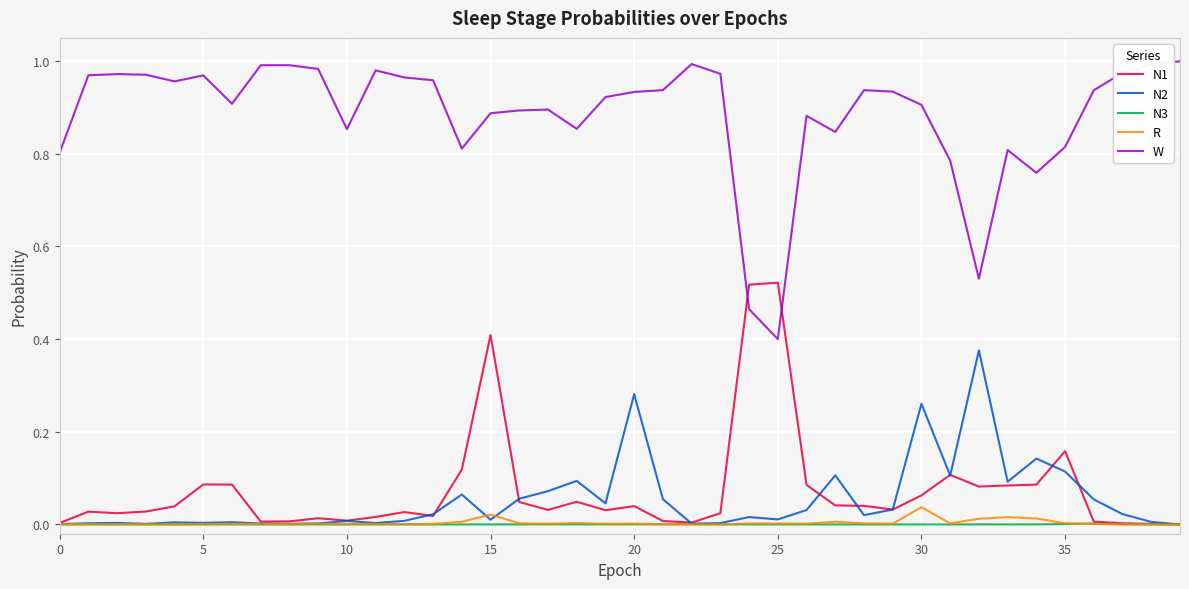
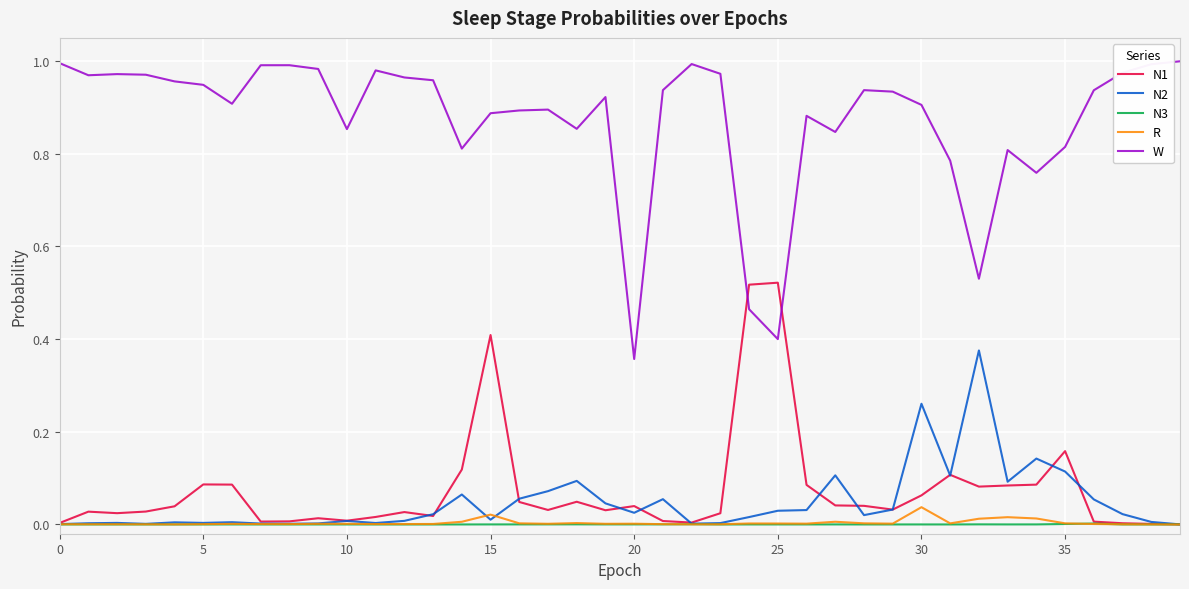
W, 0: 0.80 -> 1.00
W, 5: 0.97 -> 0.95
N2, 20: 0.28 -> 0.03
W, 20: 0.93 -> 0.36
N2, 25: 0.01 -> 0.03
